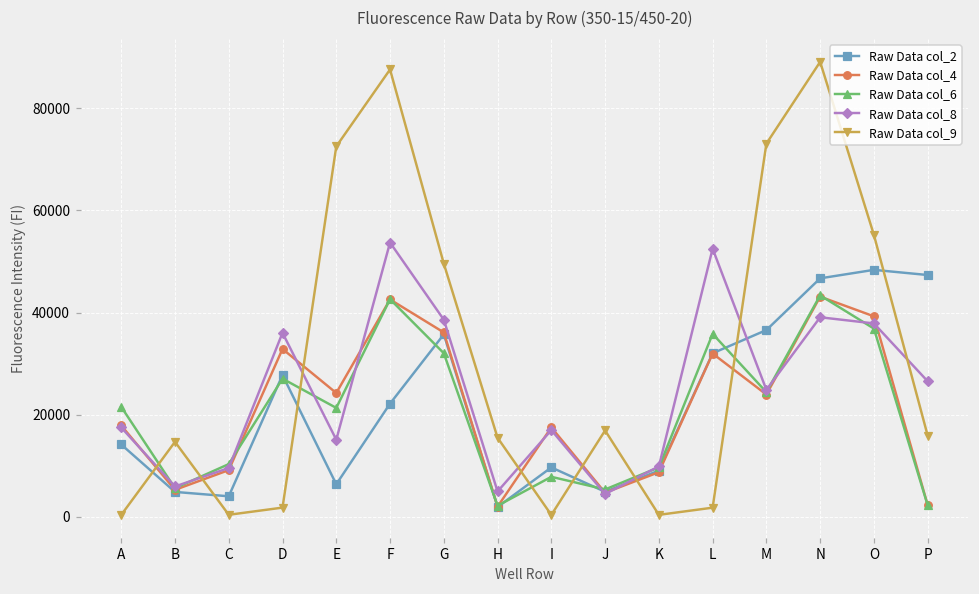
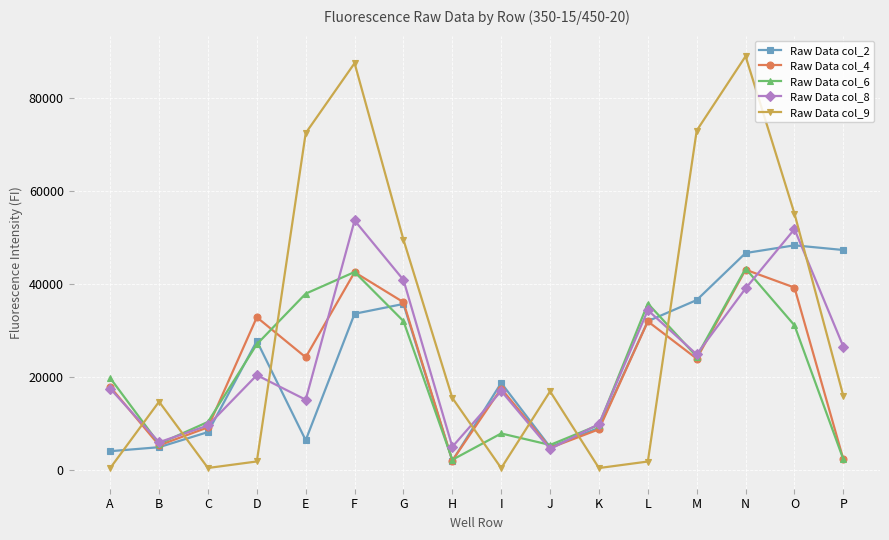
Raw Data col_2, A: 14000 -> 4000
Raw Data col_6, A: 22000 -> 20000
Raw Data col_2, C: 4000 -> 8000
Raw Data col_8, D: 36000 -> 20000
Raw Data col_6, E: 21000 -> 38000
Raw Data col_2, F: 22000 -> 34000
Raw Data col_8, G: 39000 -> 41000
Raw Data col_2, I: 10000 -> 19000
Raw Data col_8, L: 53000 -> 34000
Raw Data col_6, O: 37000 -> 31000
Raw Data col_8, O: 38000 -> 52000
